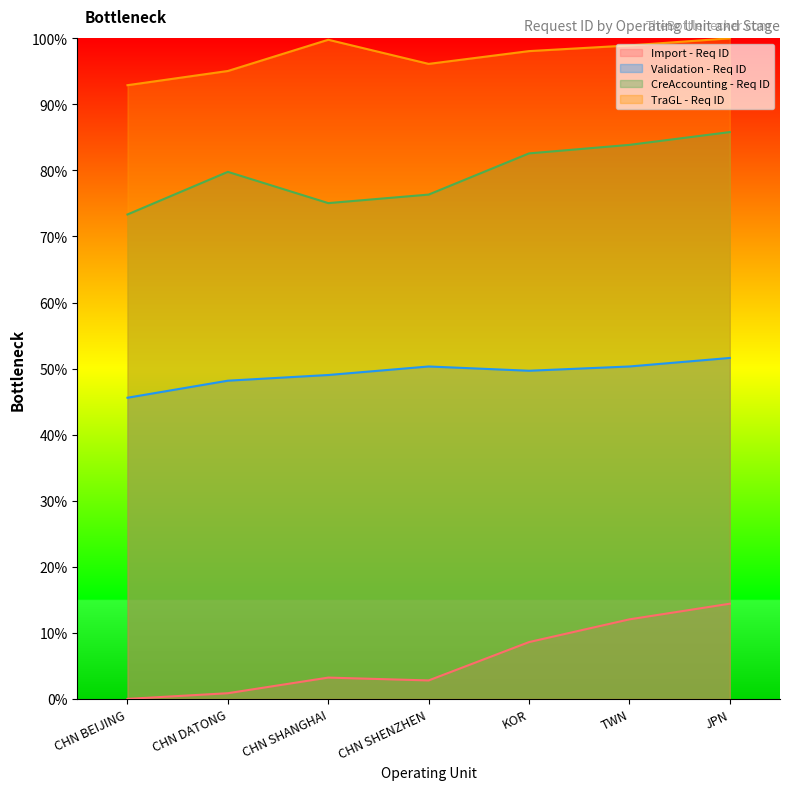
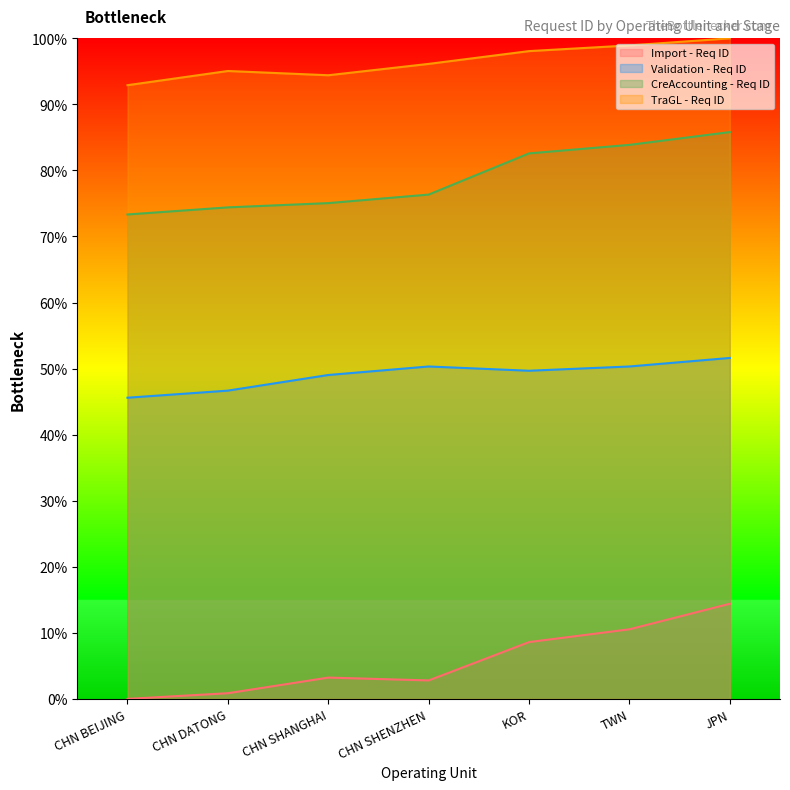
Validation - Req ID, CHN DATONG: 48% -> 47%
CreAccounting - Req ID, CHN DATONG: 80% -> 74%
TraGL - Req ID, CHN SHANGHAI: 100% -> 94%
Import - Req ID, TWN: 12% -> 11%
